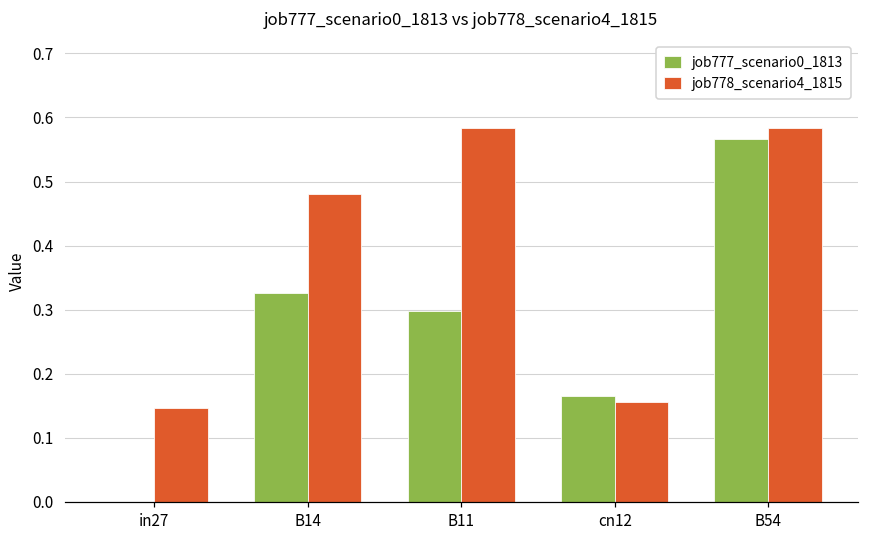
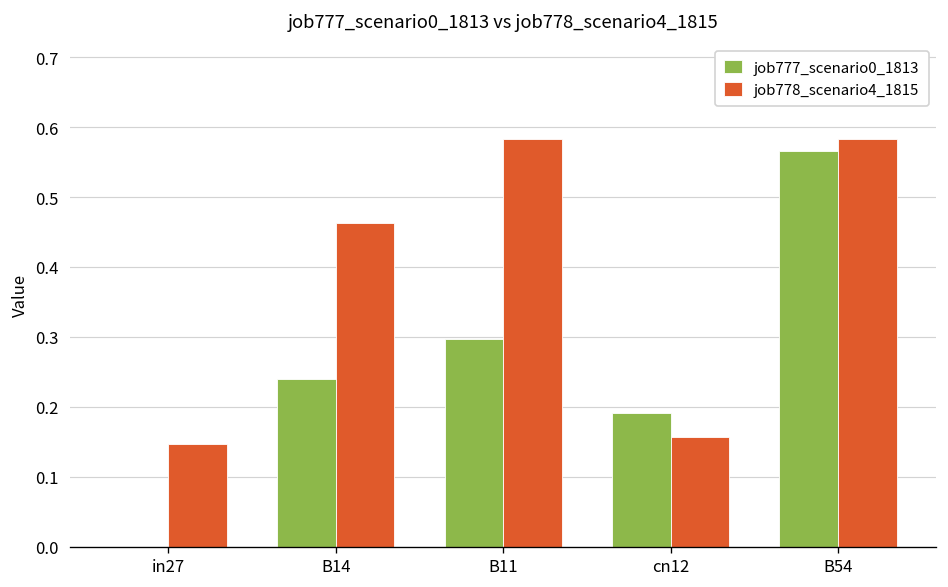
job777_scenario0_1813, B14: 0.33 -> 0.24
job778_scenario4_1815, B14: 0.48 -> 0.46
job777_scenario0_1813, cn12: 0.16 -> 0.19
